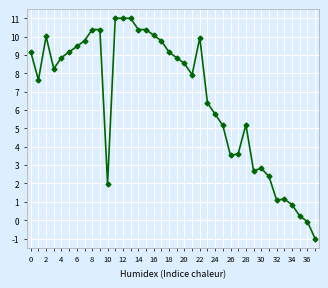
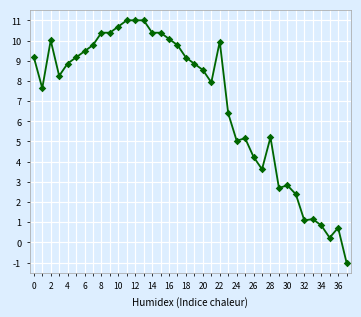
10: 2.0 -> 10.7
24: 5.8 -> 5.0
26: 3.5 -> 4.2
36: -0.1 -> 0.7
